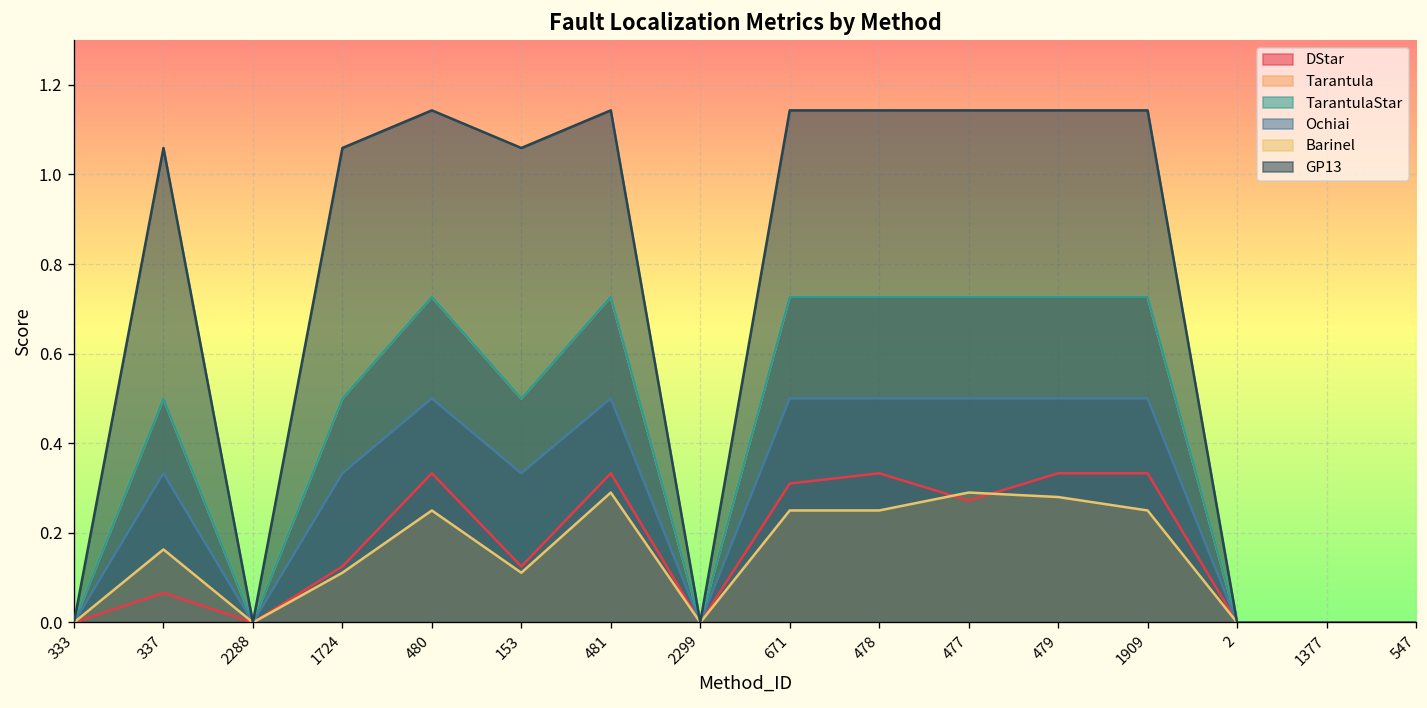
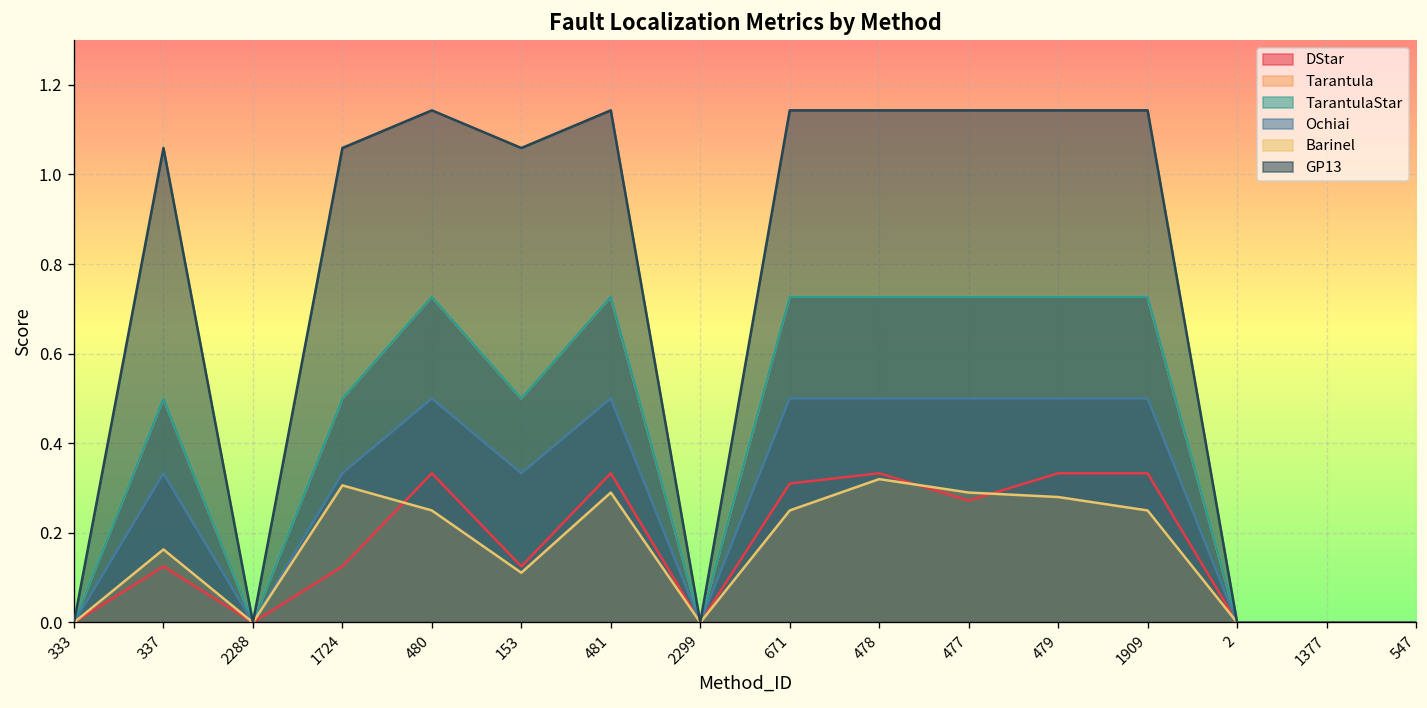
DStar, 337: 0.07 -> 0.13
Barinel, 1724: 0.11 -> 0.31
Barinel, 478: 0.25 -> 0.32
